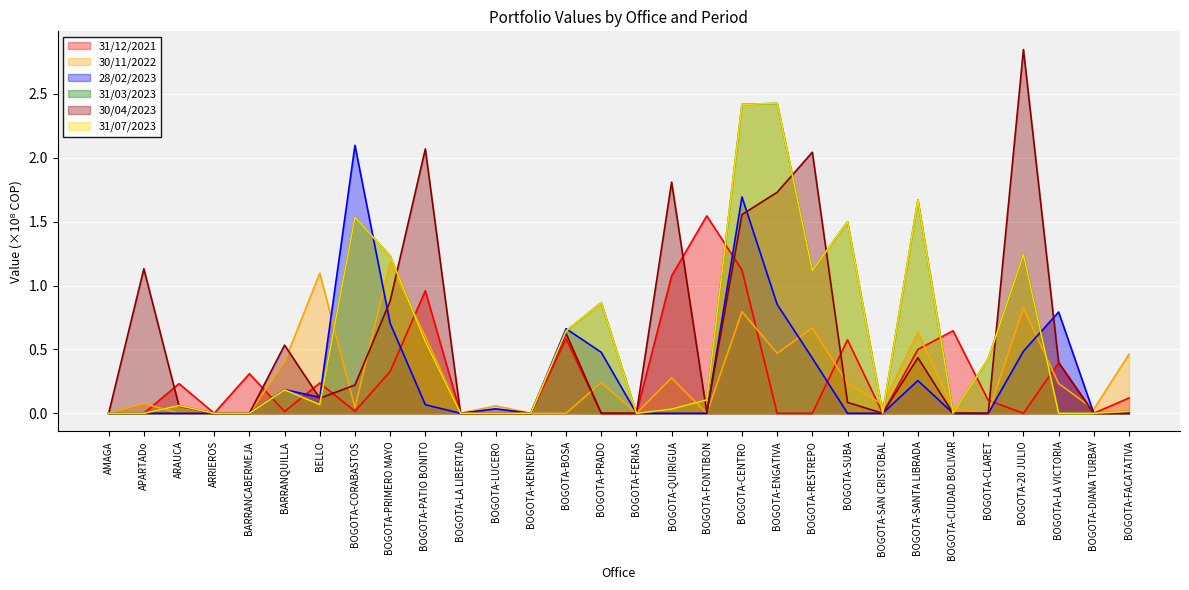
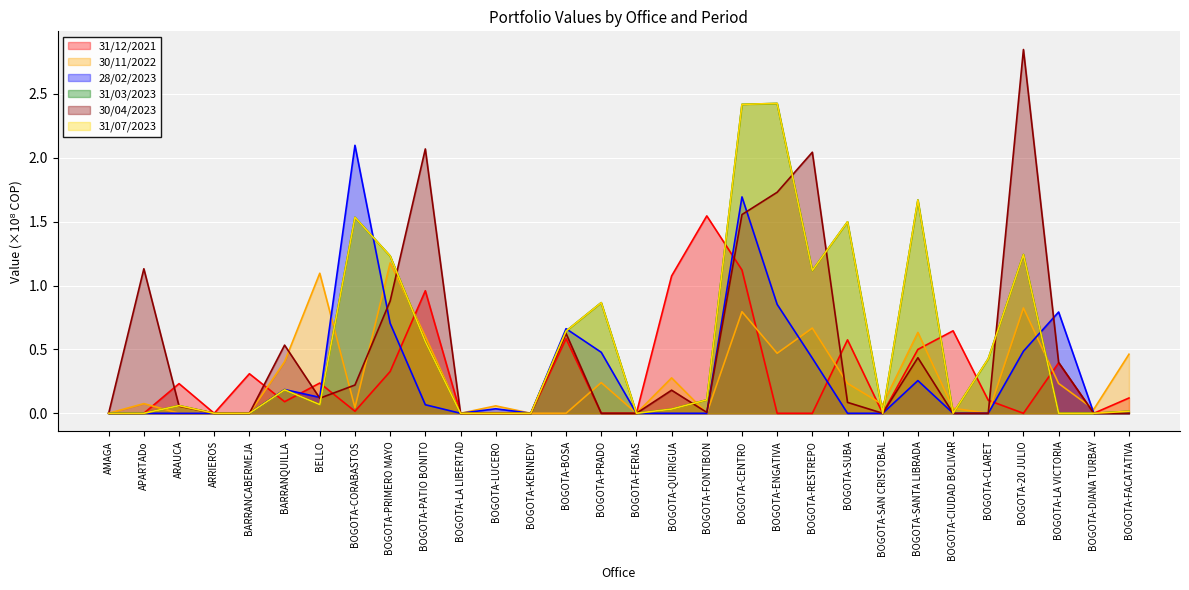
31/12/2021, BARRANQUILLA: 0.01 -> 0.09
30/04/2023, BOGOTA-QUIRIGUA: 1.81 -> 0.18
